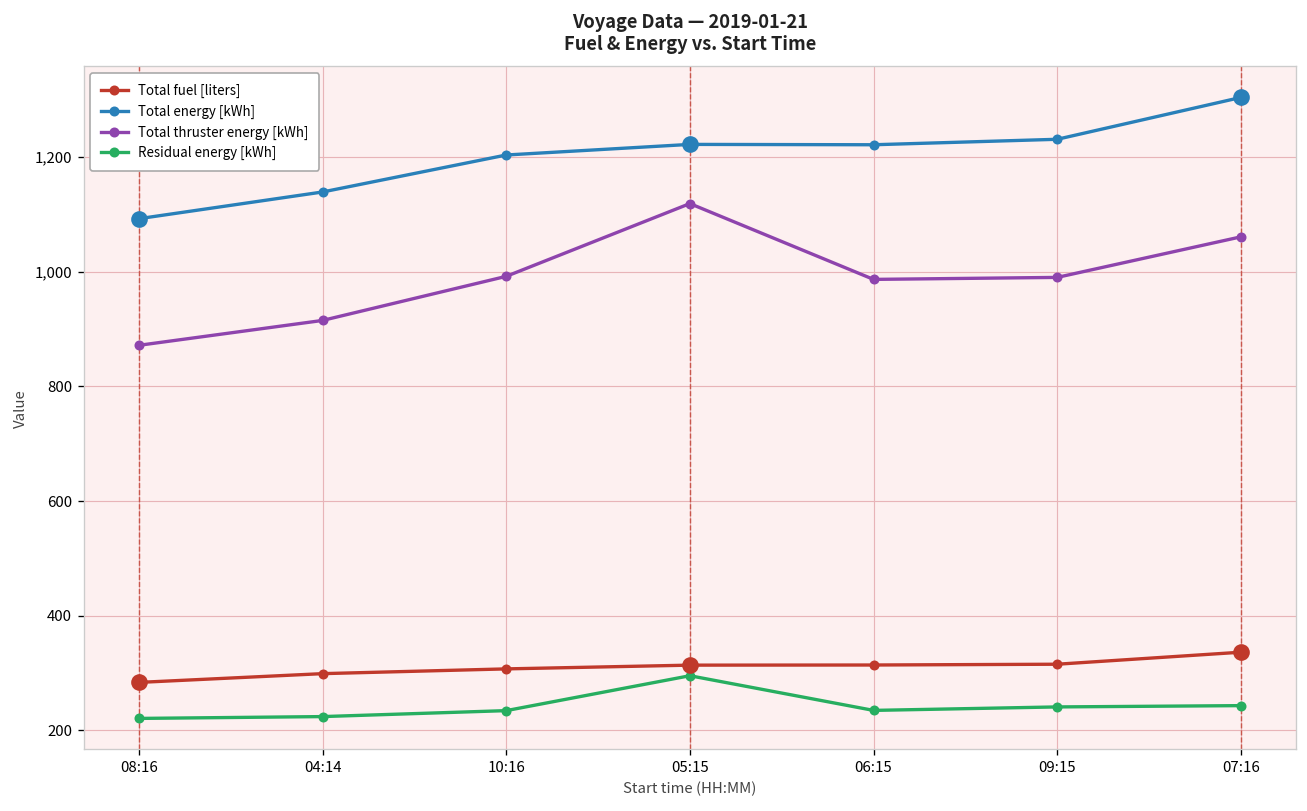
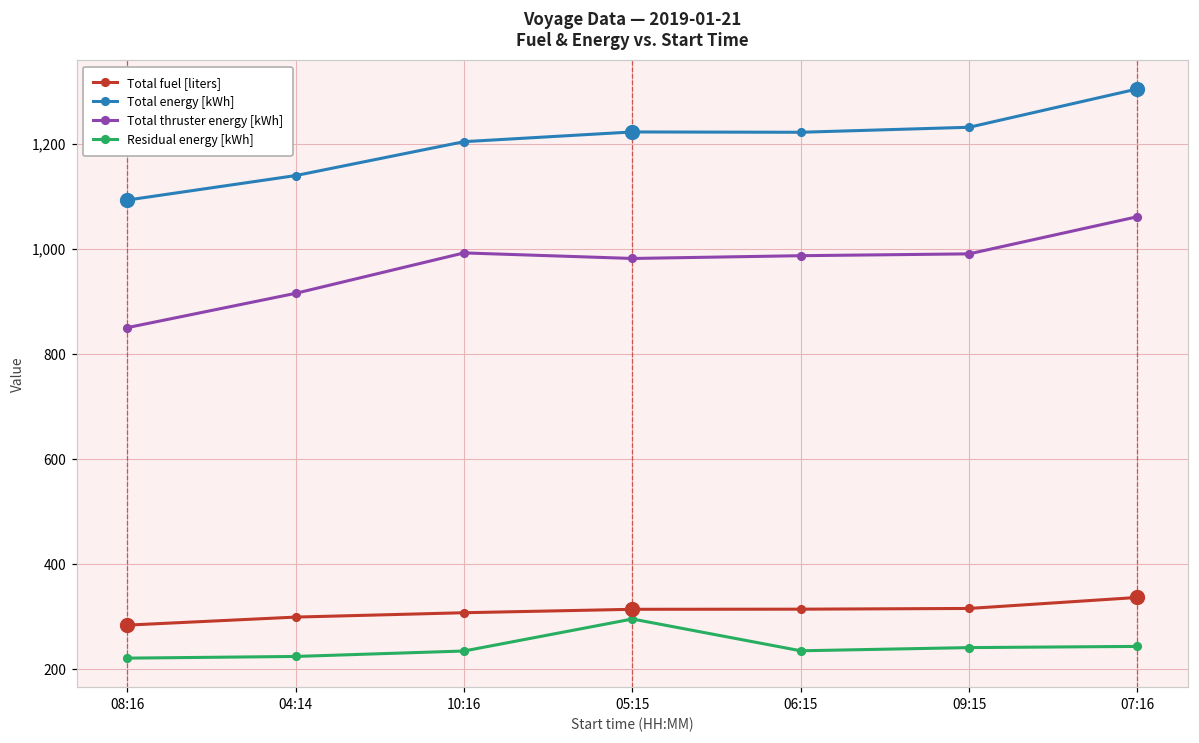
Total thruster energy [kWh], 08:16: 870 -> 850
Total thruster energy [kWh], 05:15: 1,120 -> 980
